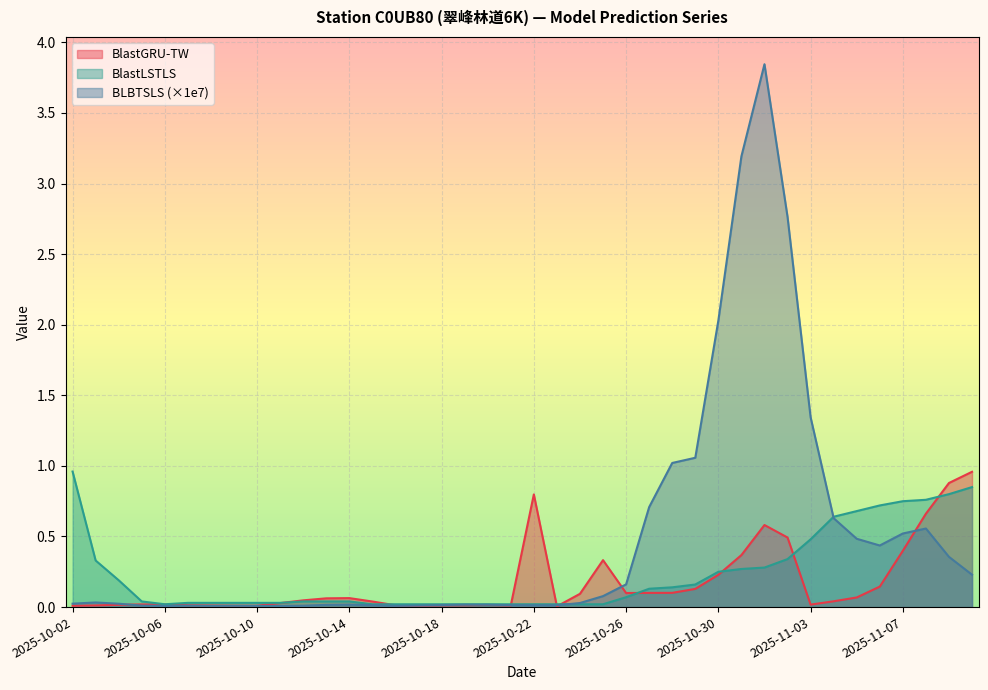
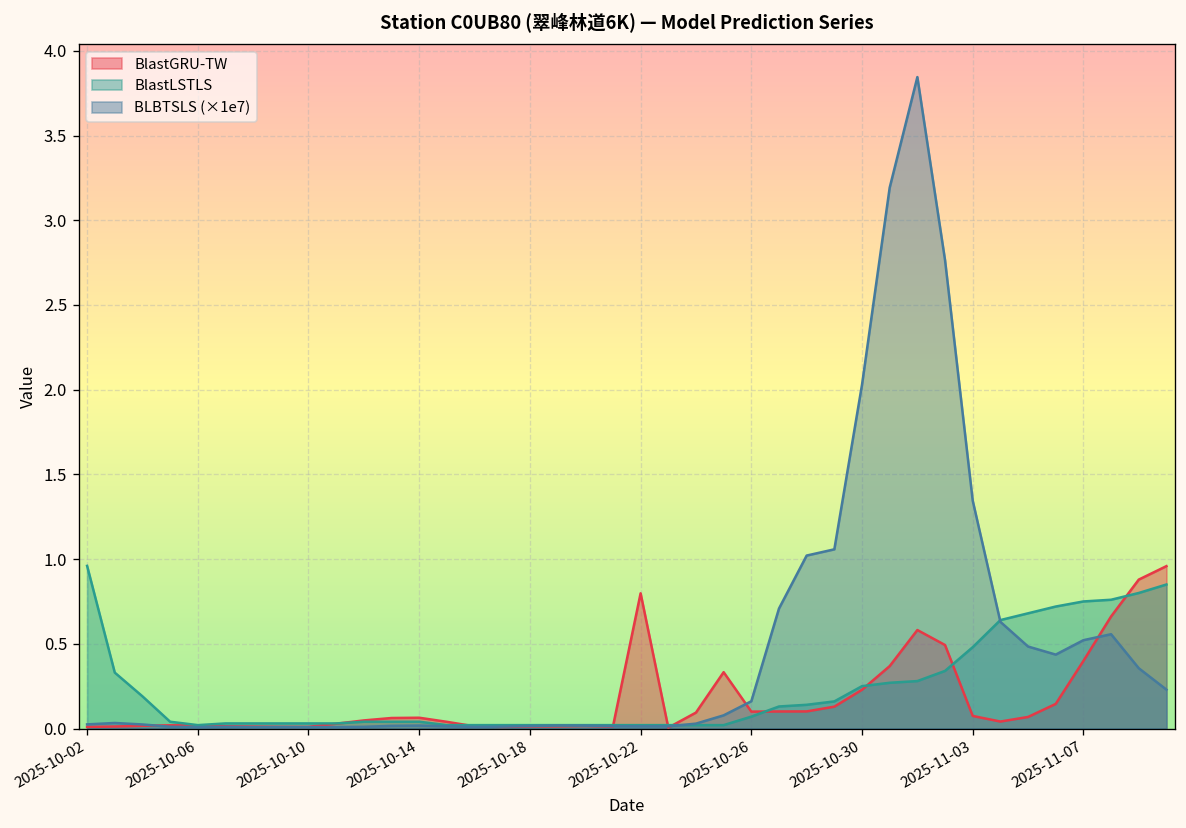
BlastGRU-TW, 2025-11-03: 0.02 -> 0.07
